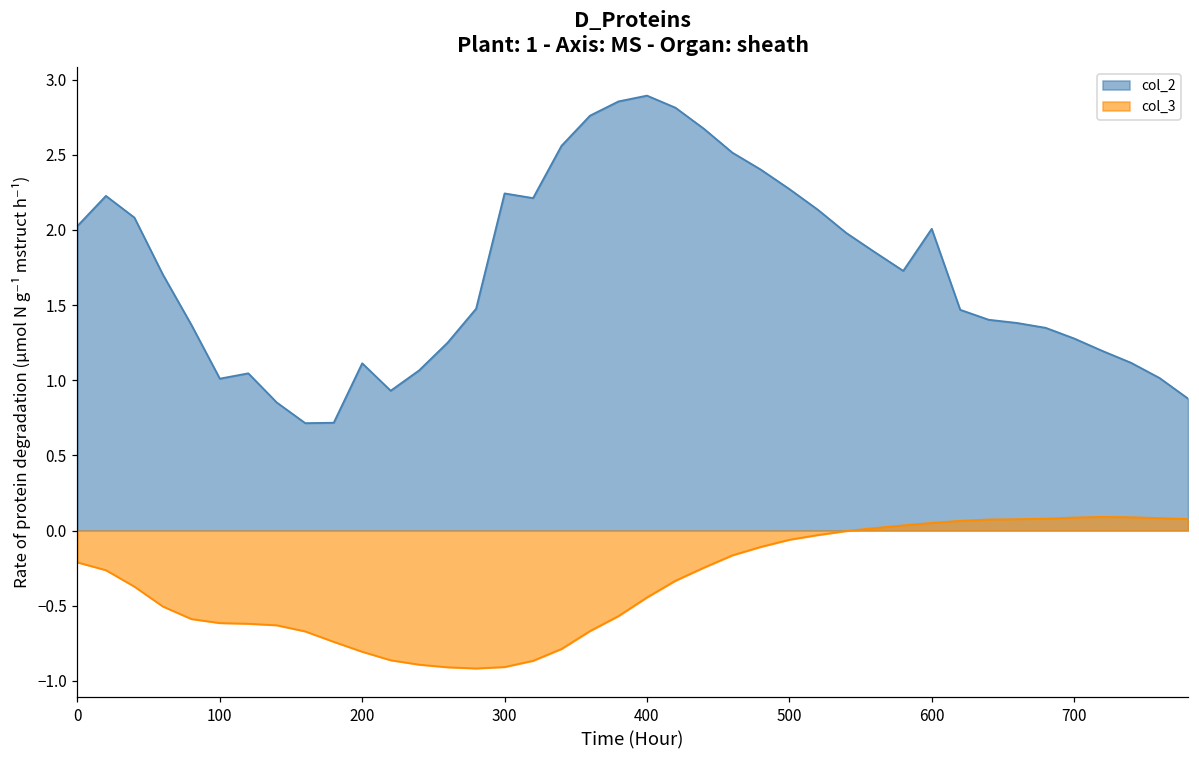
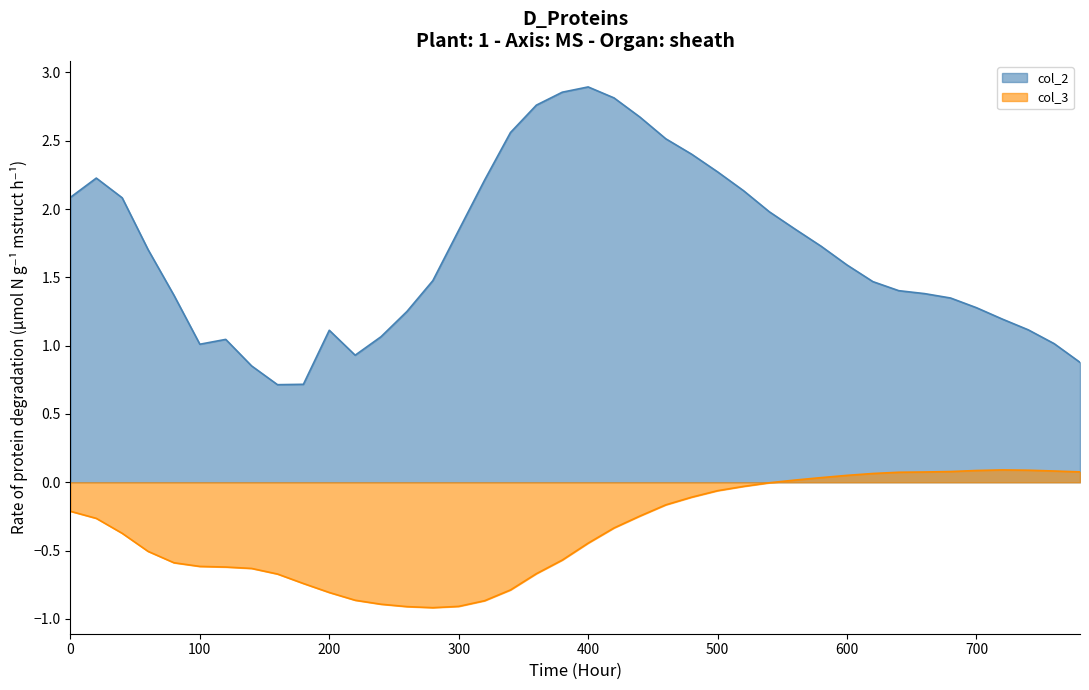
col_2, 0: 2.03 -> 2.09
col_2, 300: 2.24 -> 1.84
col_2, 600: 2.01 -> 1.59
